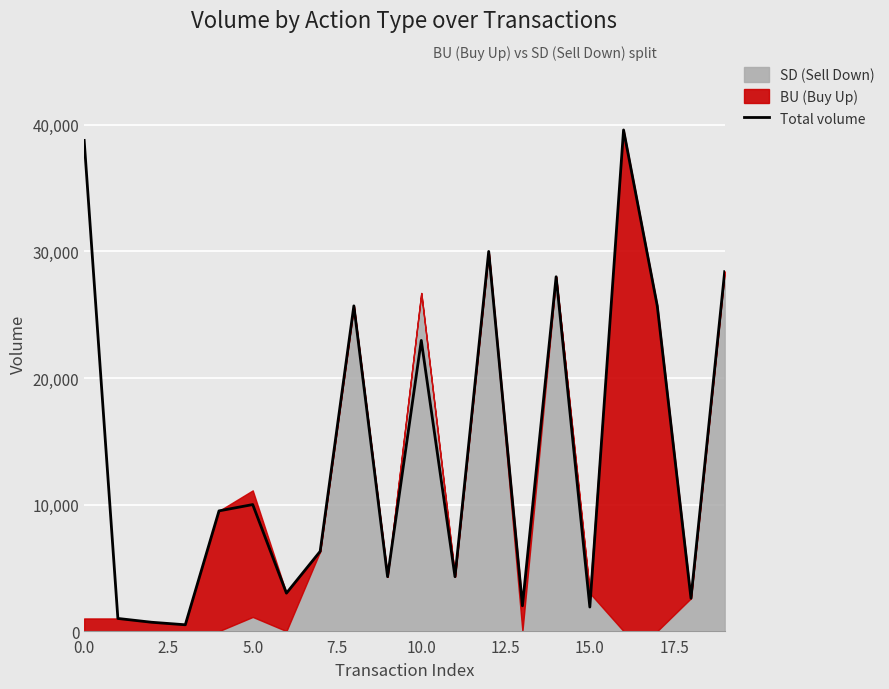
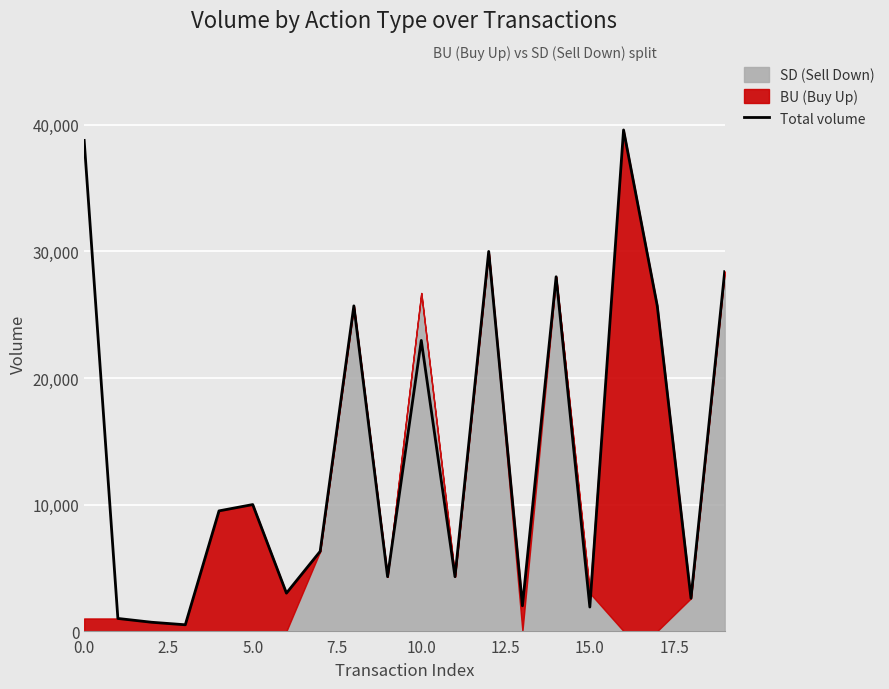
SD (Sell Down), 5.0: 1,100 -> 0
